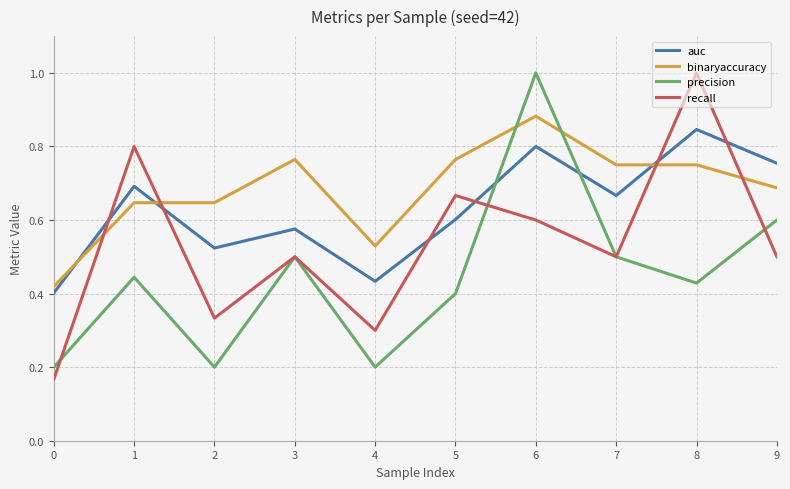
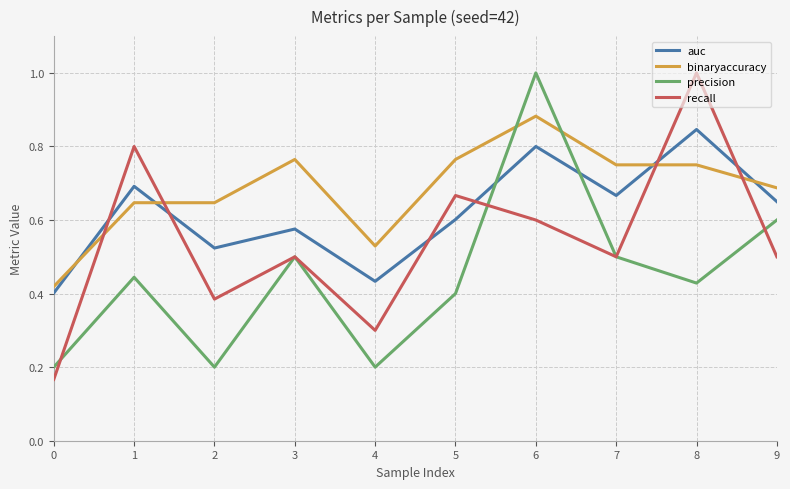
recall, 2: 0.33 -> 0.39
auc, 9: 0.75 -> 0.65
